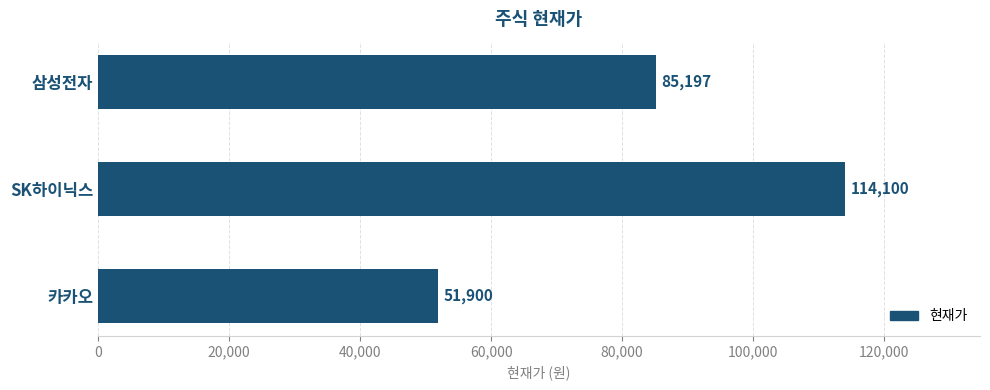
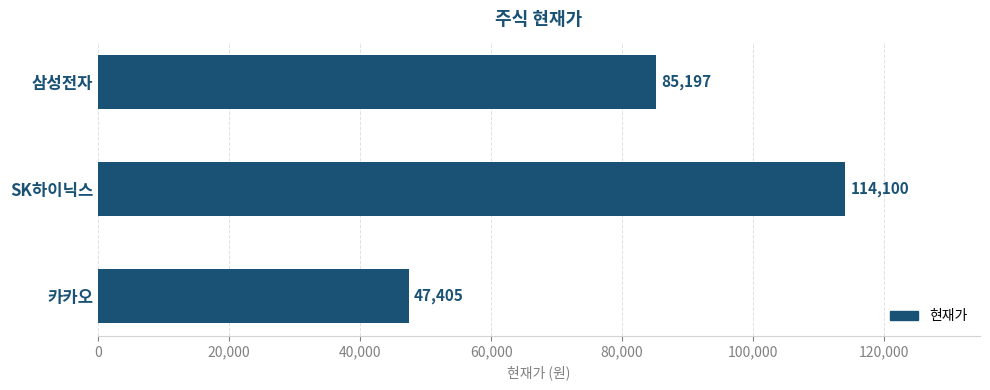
카카오: 51,900 -> 47,405
